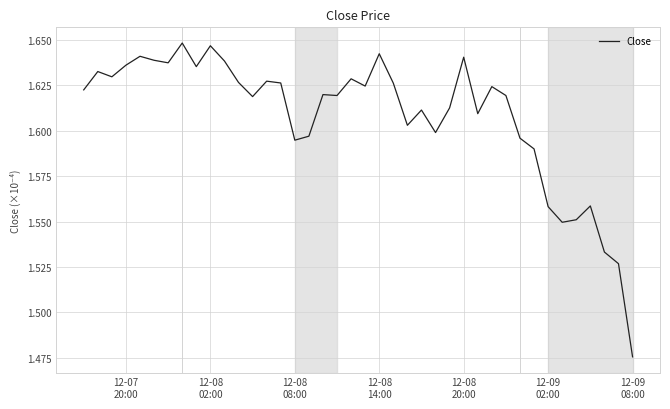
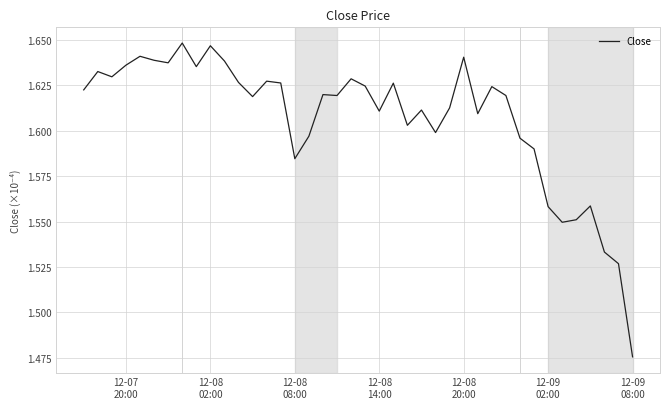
12-08 08:00: 1.595 -> 1.585
12-08 14:00: 1.642 -> 1.611
